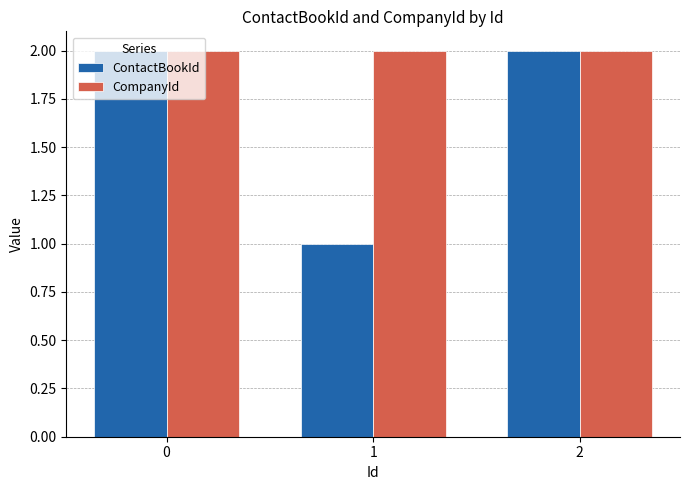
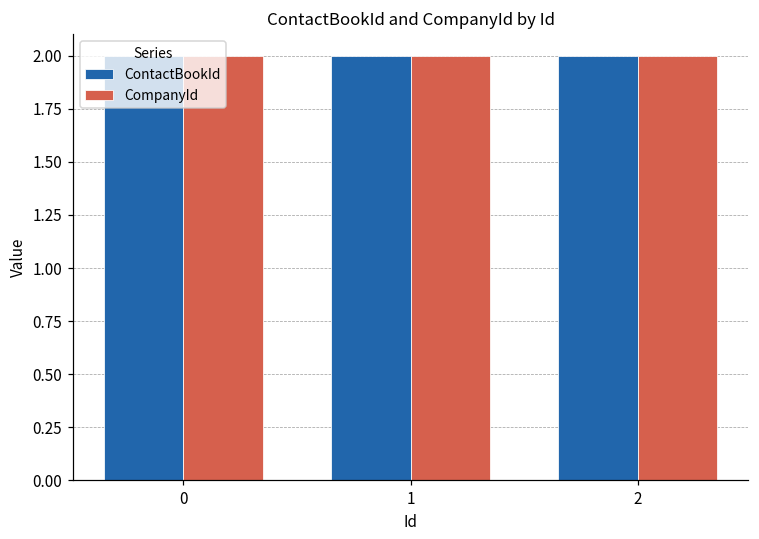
ContactBookId, 1: 1 -> 2
